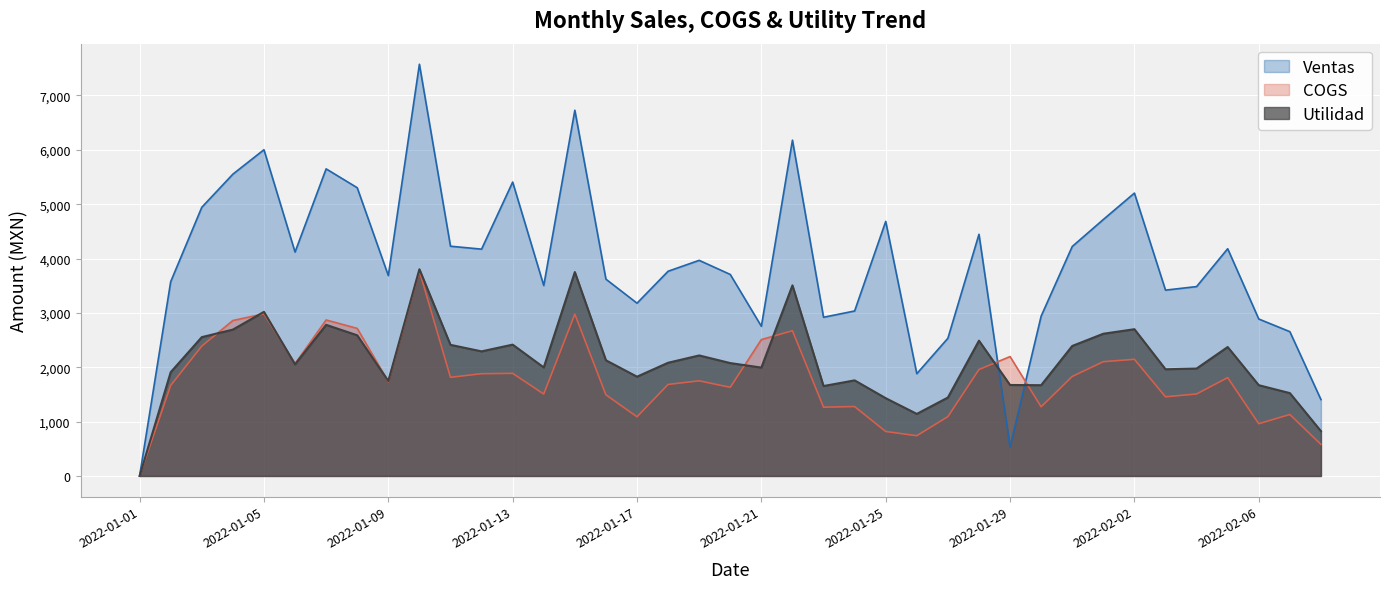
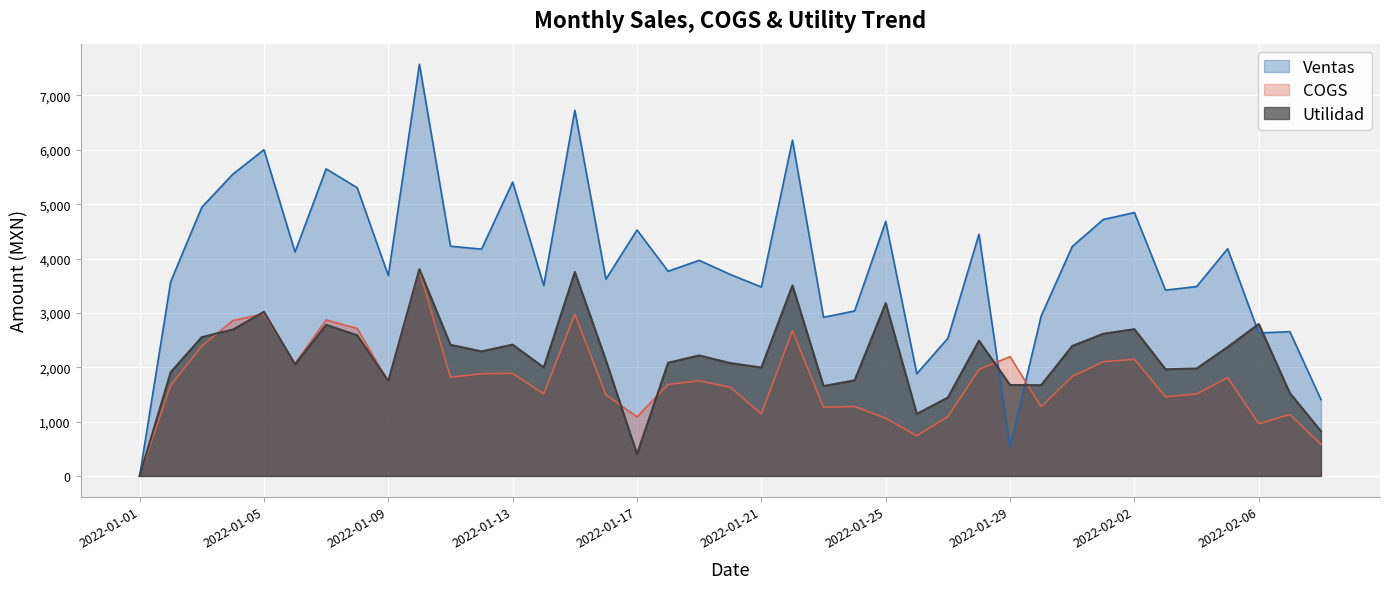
Ventas, 2022-01-17: 3,200 -> 4,500
Utilidad, 2022-01-17: 1,800 -> 400
Ventas, 2022-01-21: 2,800 -> 3,500
COGS, 2022-01-21: 2,500 -> 1,100
COGS, 2022-01-25: 800 -> 1,100
Utilidad, 2022-01-25: 1,400 -> 3,200
Ventas, 2022-02-02: 5,200 -> 4,800
Ventas, 2022-02-06: 2,900 -> 2,600
Utilidad, 2022-02-06: 1,700 -> 2,800
